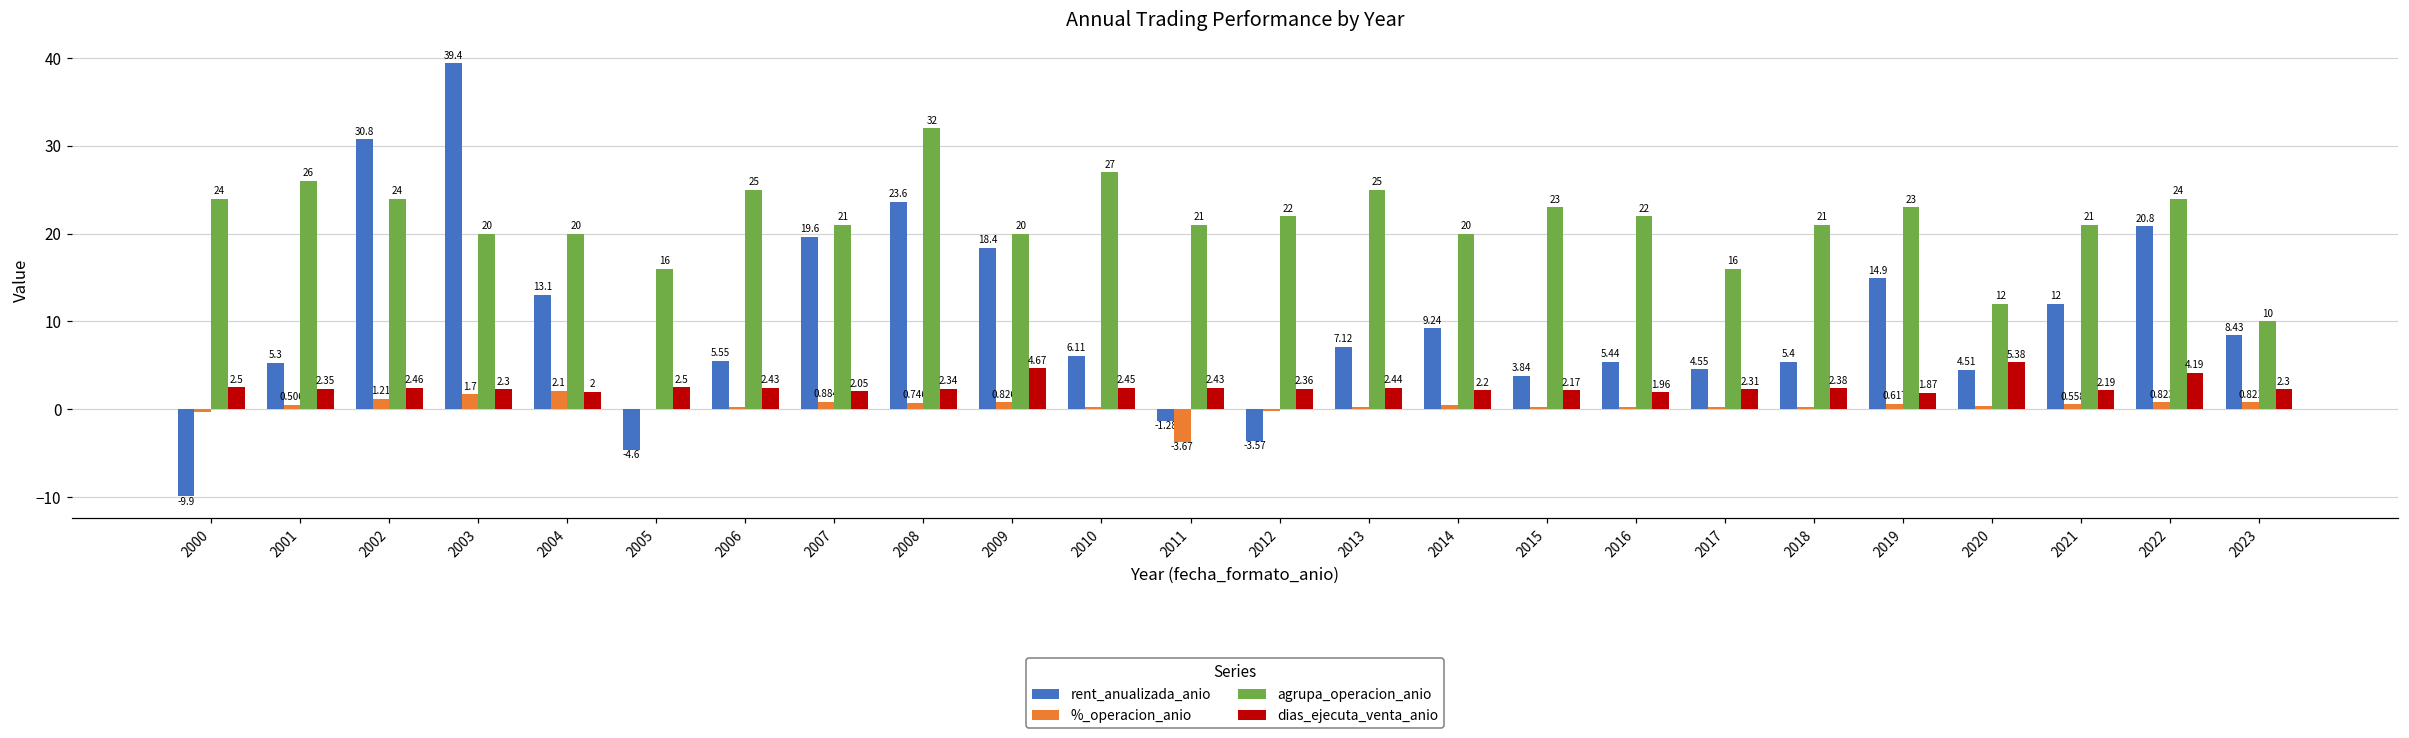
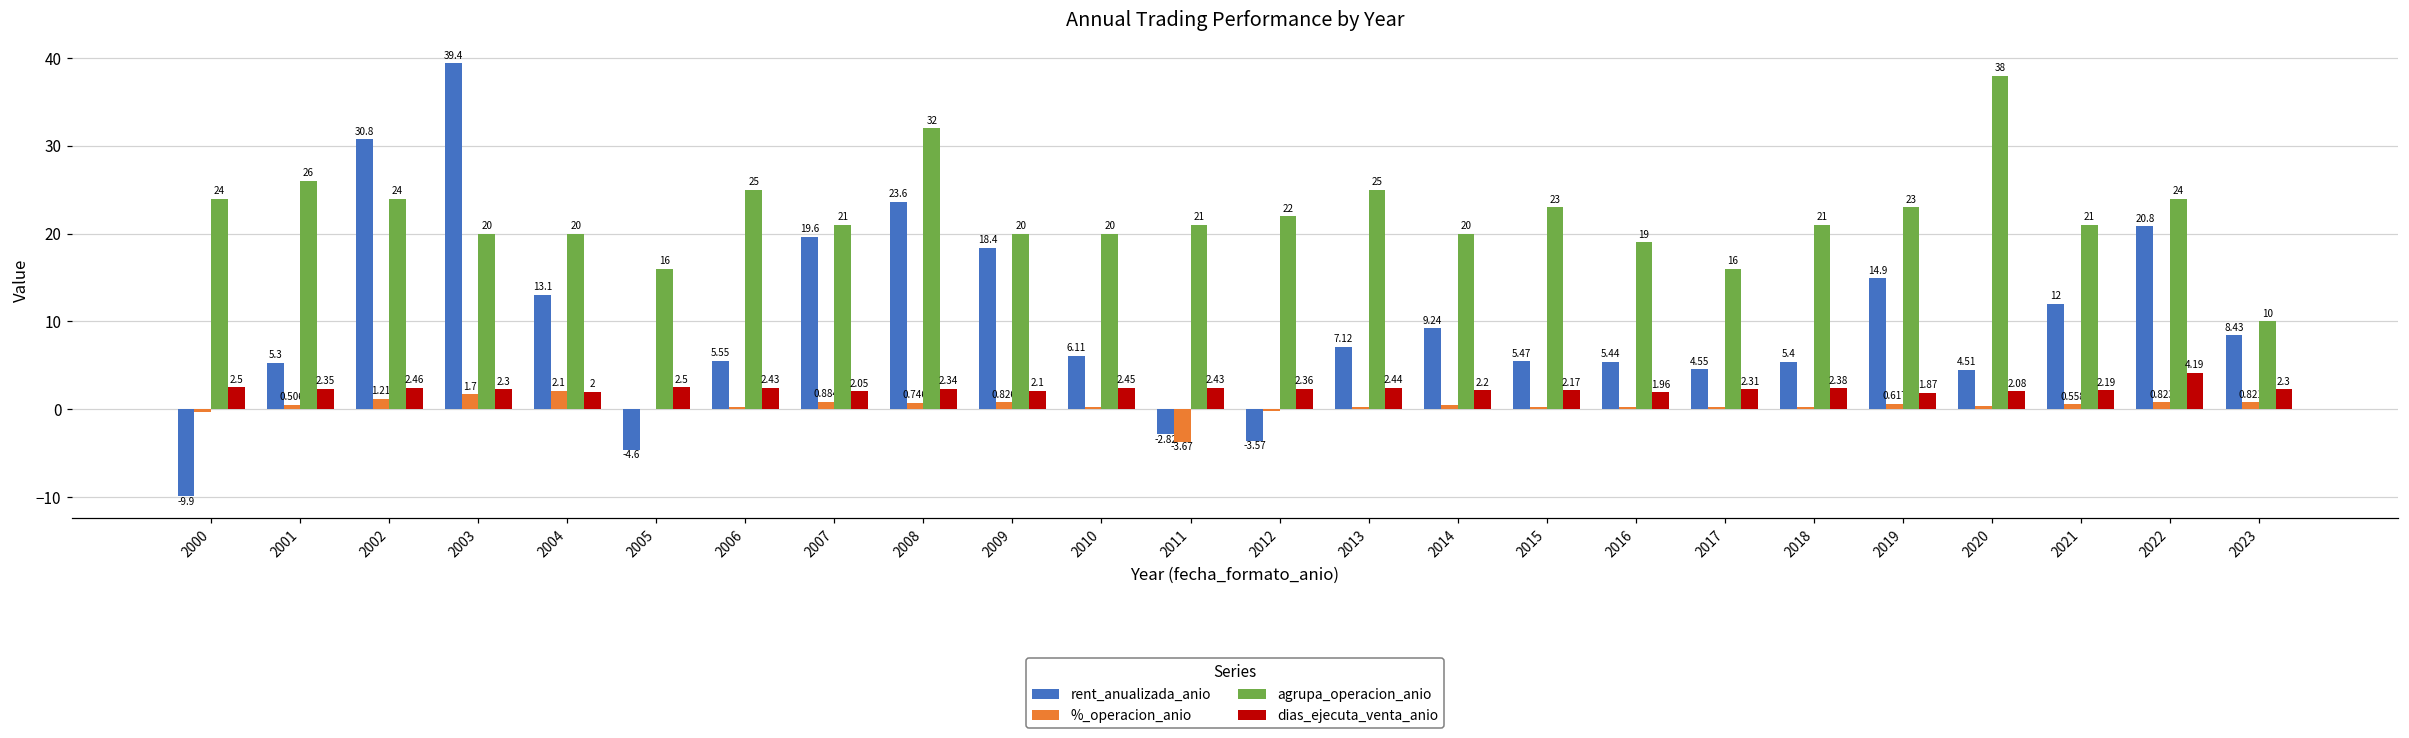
dias_ejecuta_venta_anio, 2009: 4.67 -> 2.1
agrupa_operacion_anio, 2010: 27 -> 20
rent_anualizada_anio, 2011: -1.28 -> -2.82
rent_anualizada_anio, 2015: 3.84 -> 5.47
agrupa_operacion_anio, 2016: 22 -> 19
agrupa_operacion_anio, 2020: 12 -> 38
dias_ejecuta_venta_anio, 2020: 5.38 -> 2.08
